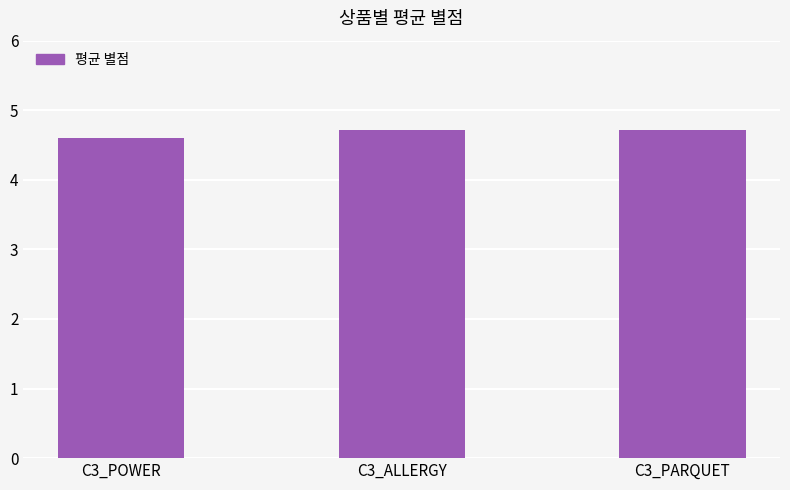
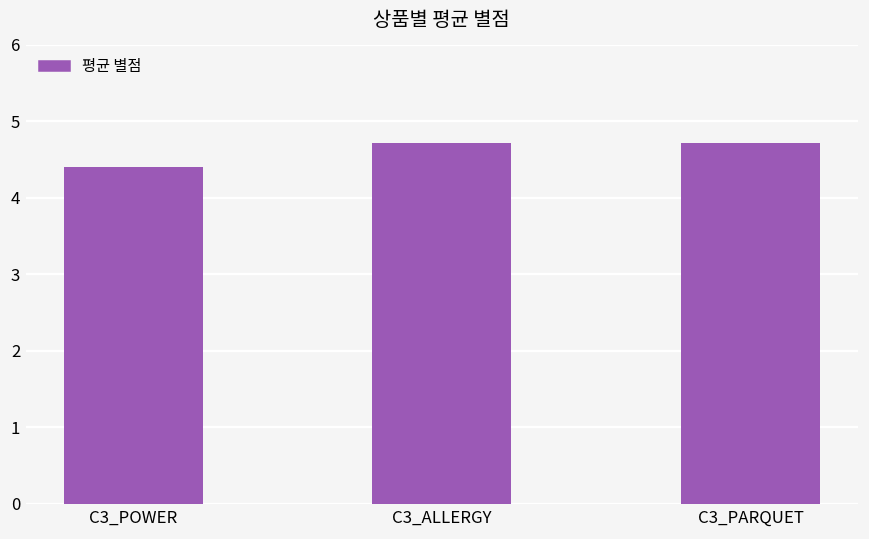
C3_POWER: 4.6 -> 4.4
